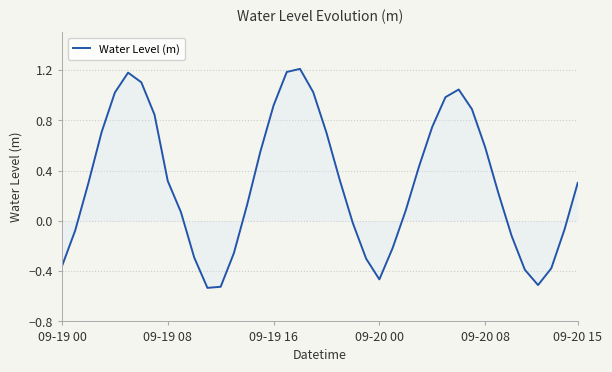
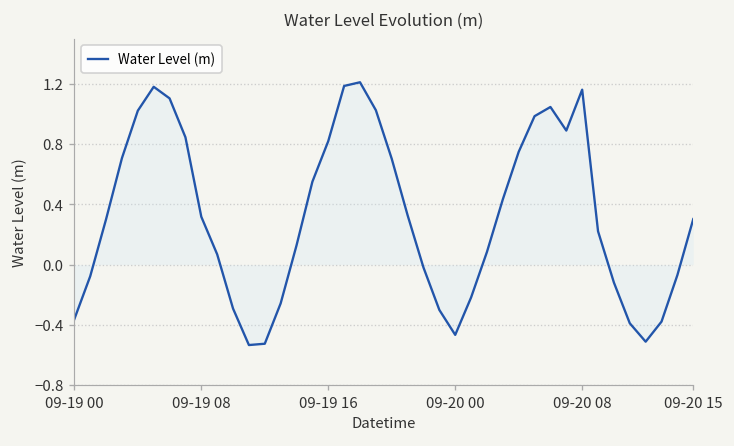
Water Level (m), 09-19 16: 0.92 -> 0.82
Water Level (m), 09-20 08: 0.59 -> 1.16
